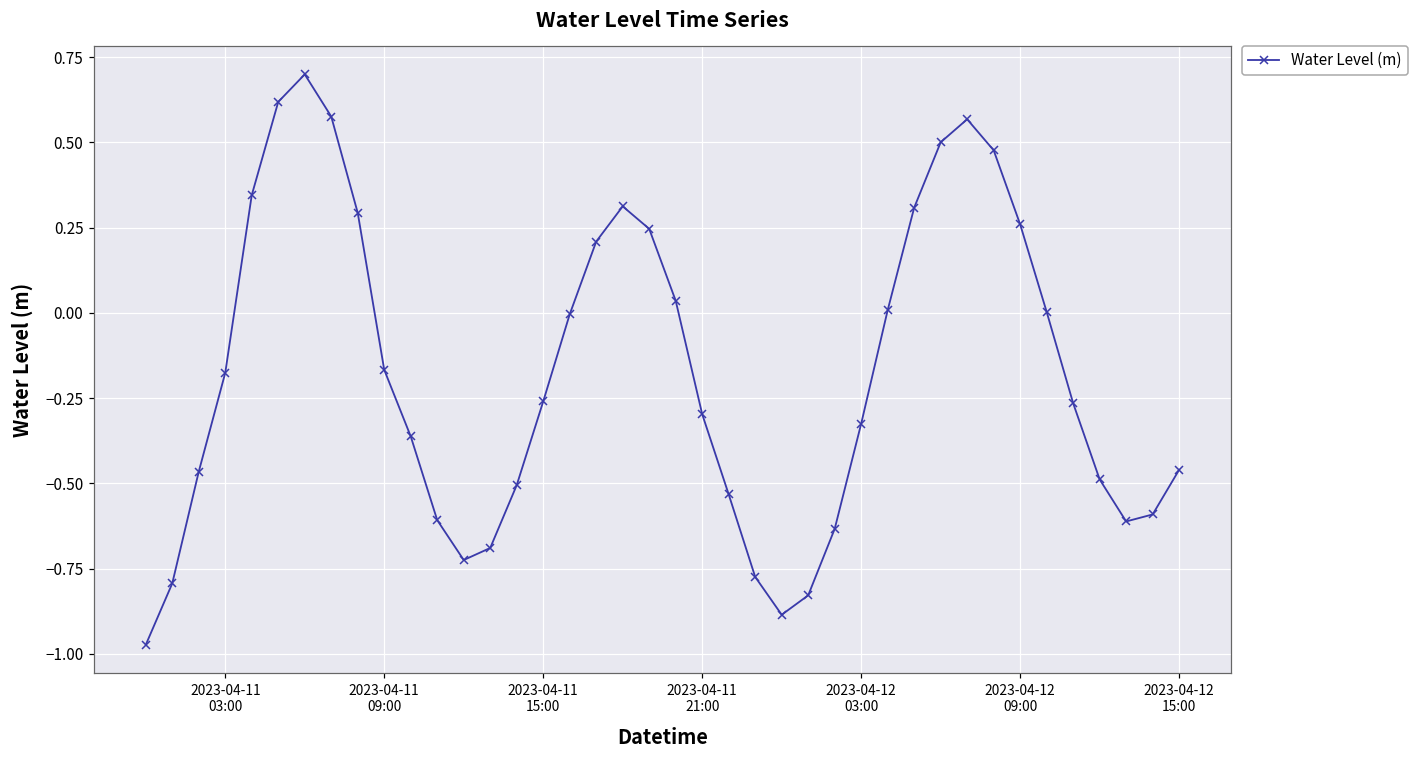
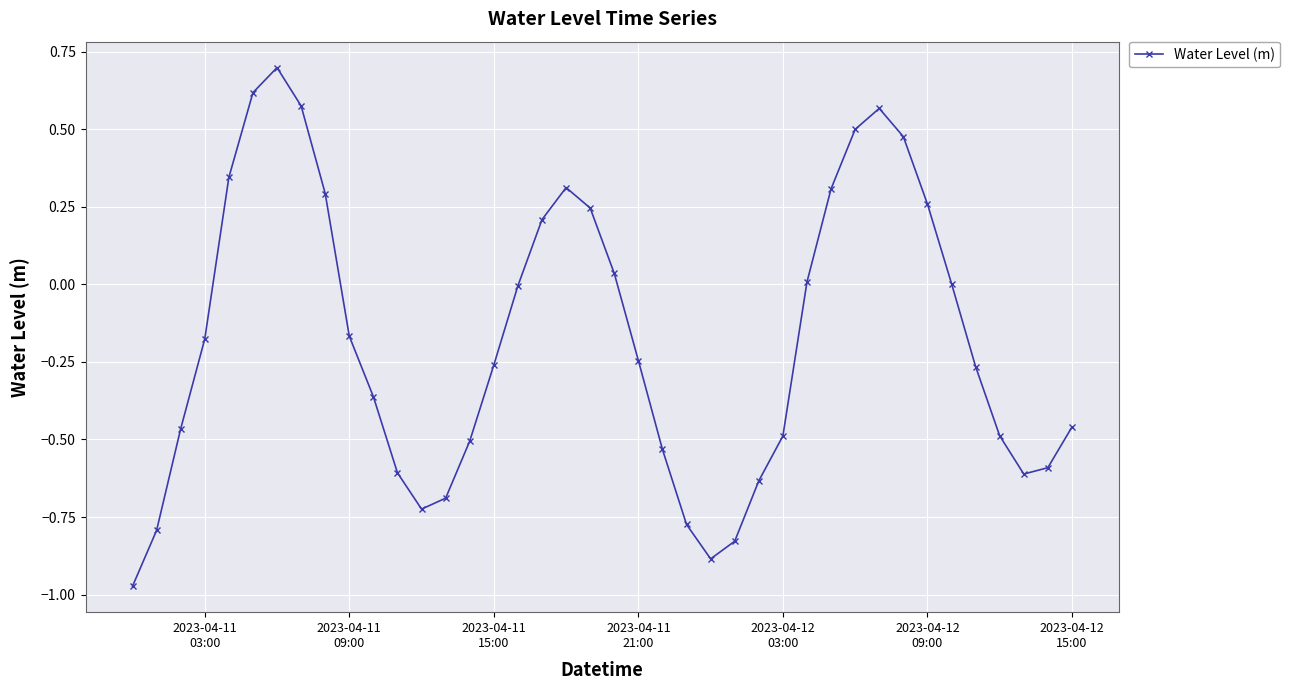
2023-04-11 21:00: -0.30 -> -0.25
2023-04-12 03:00: -0.32 -> -0.49
